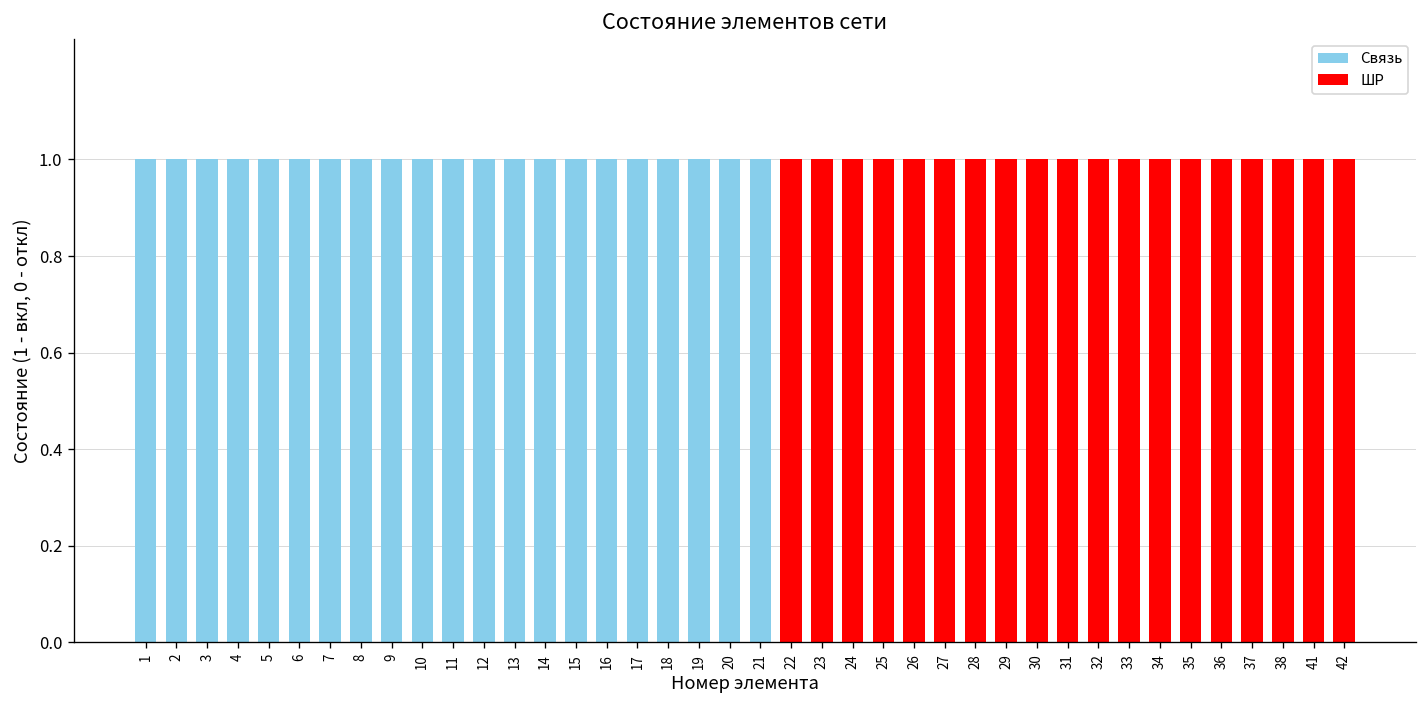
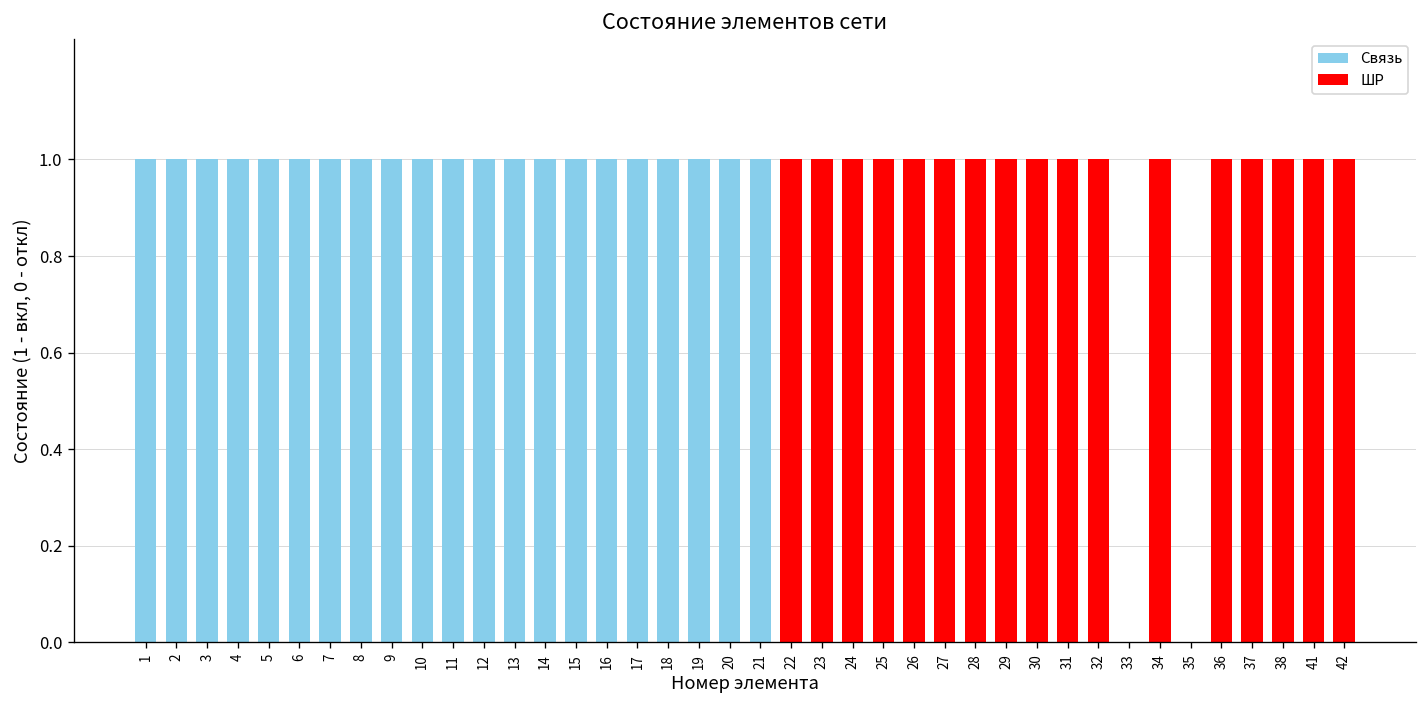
33: 1 -> 0
35: 1 -> 0
